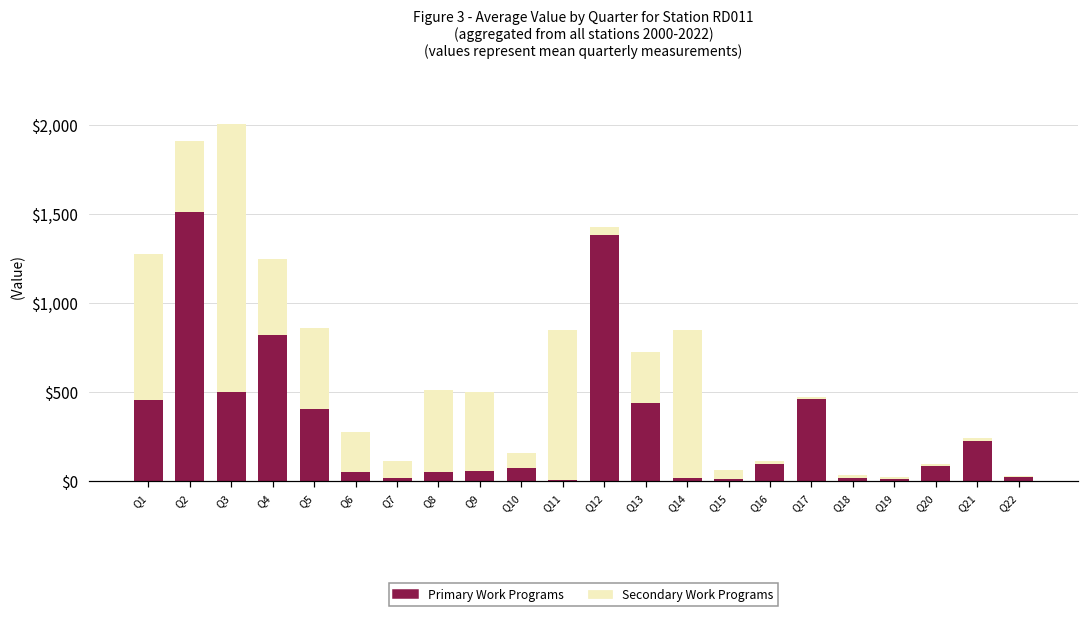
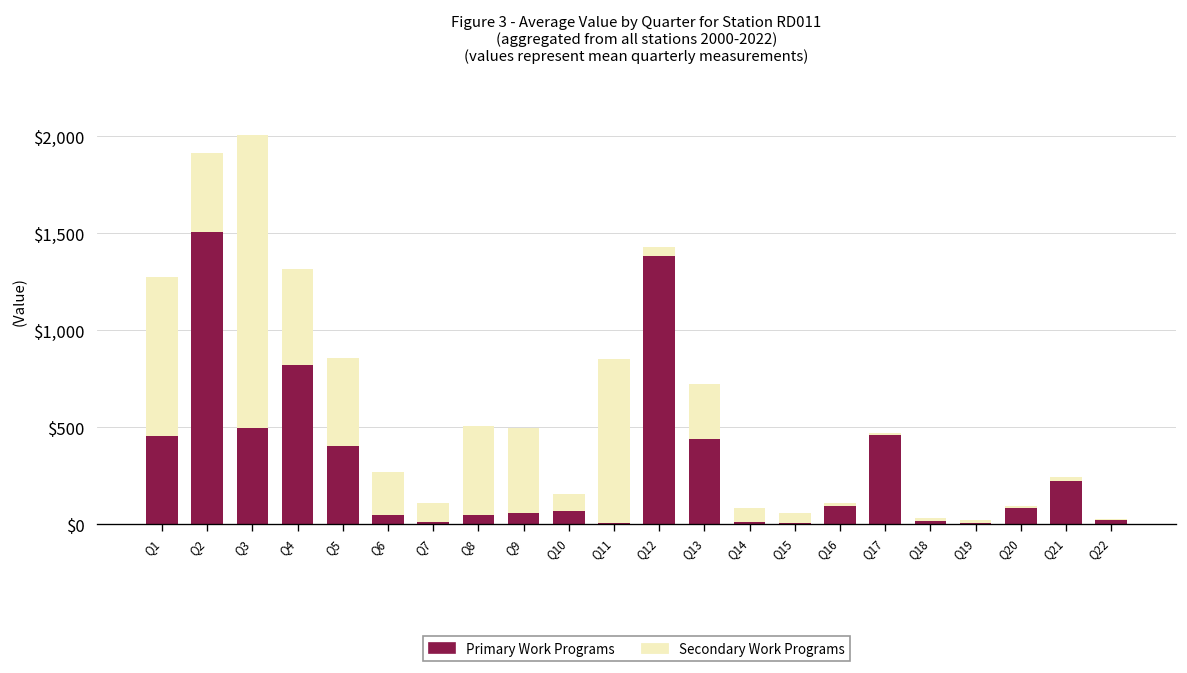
Secondary Work Programs, Q4: $430 -> $500
Secondary Work Programs, Q14: $840 -> $70
